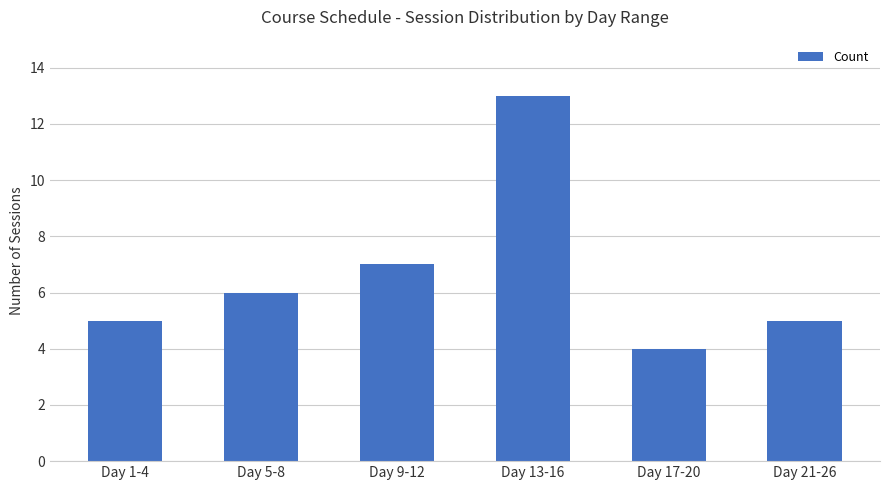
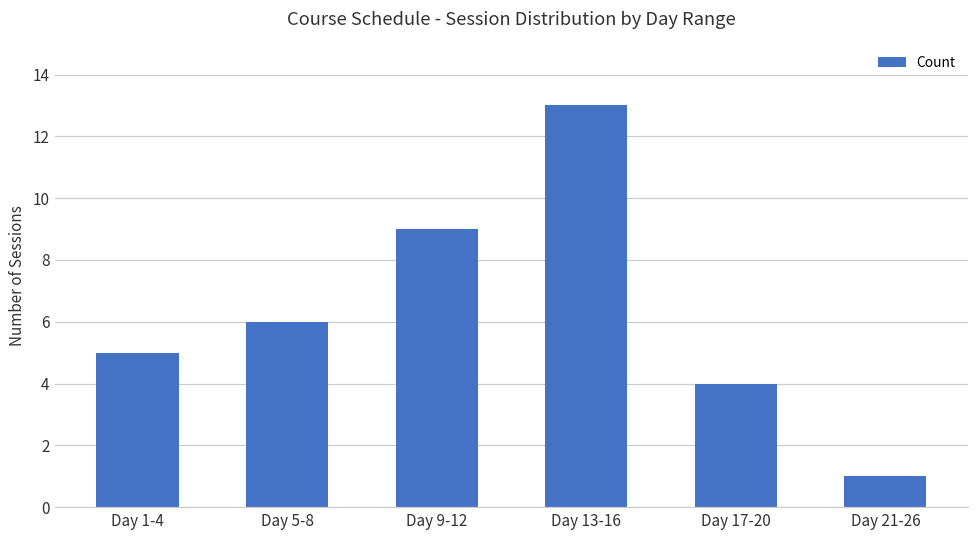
Day 9-12: 7 -> 9
Day 21-26: 5 -> 1
